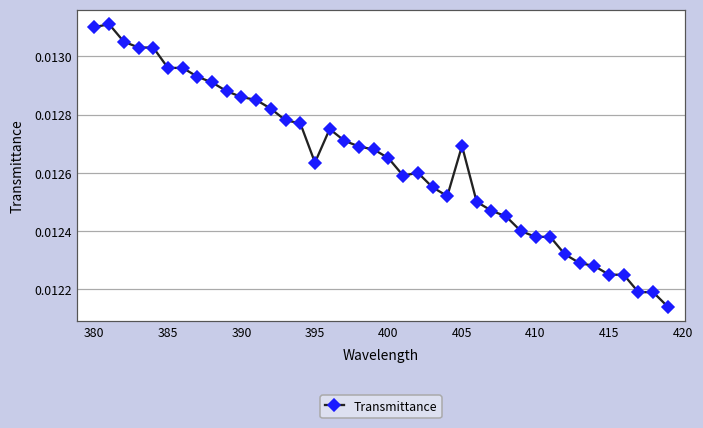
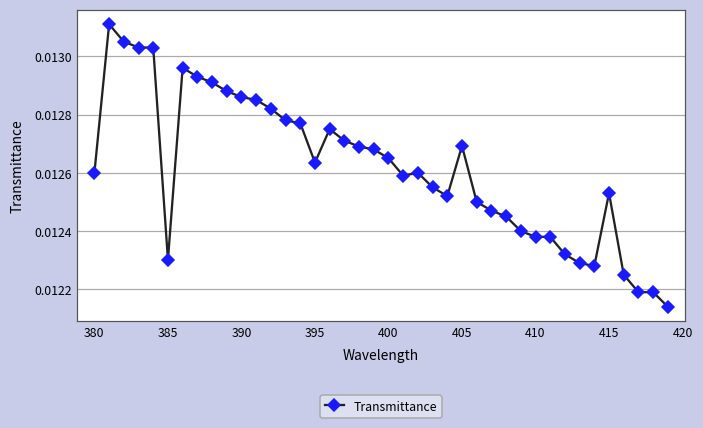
380: 0.0131 -> 0.0126
385: 0.01296 -> 0.01230
415: 0.01225 -> 0.01253
